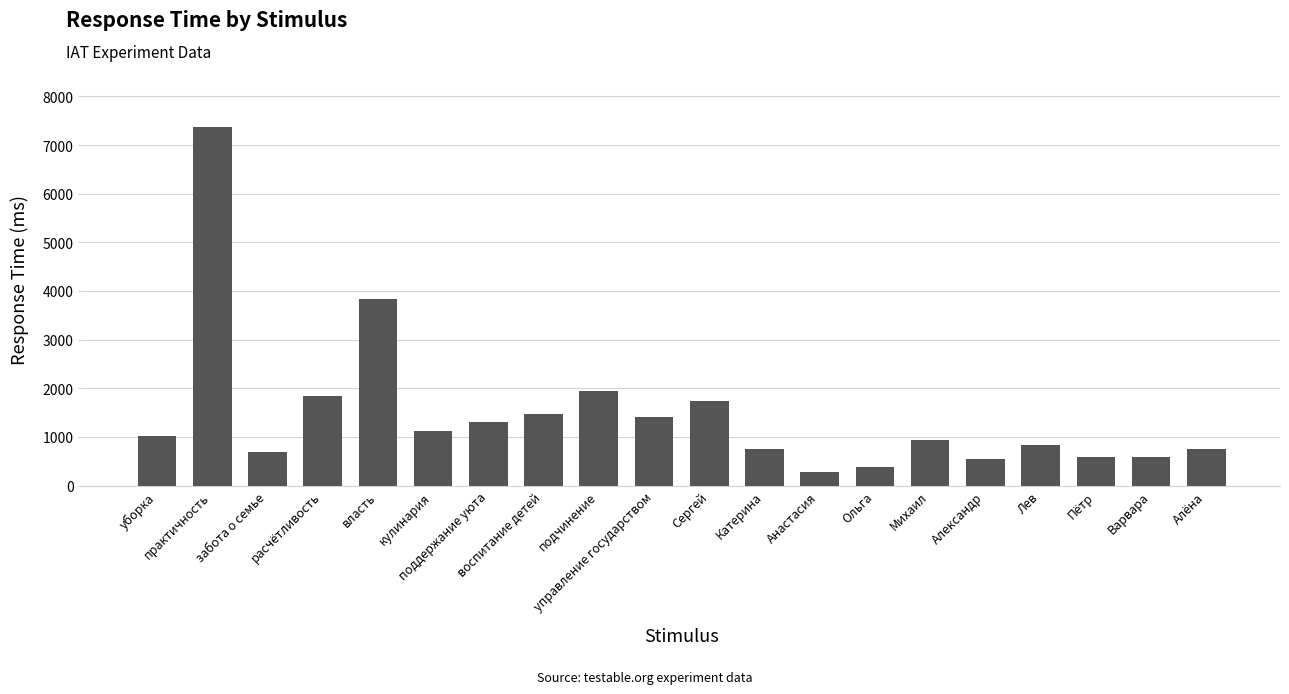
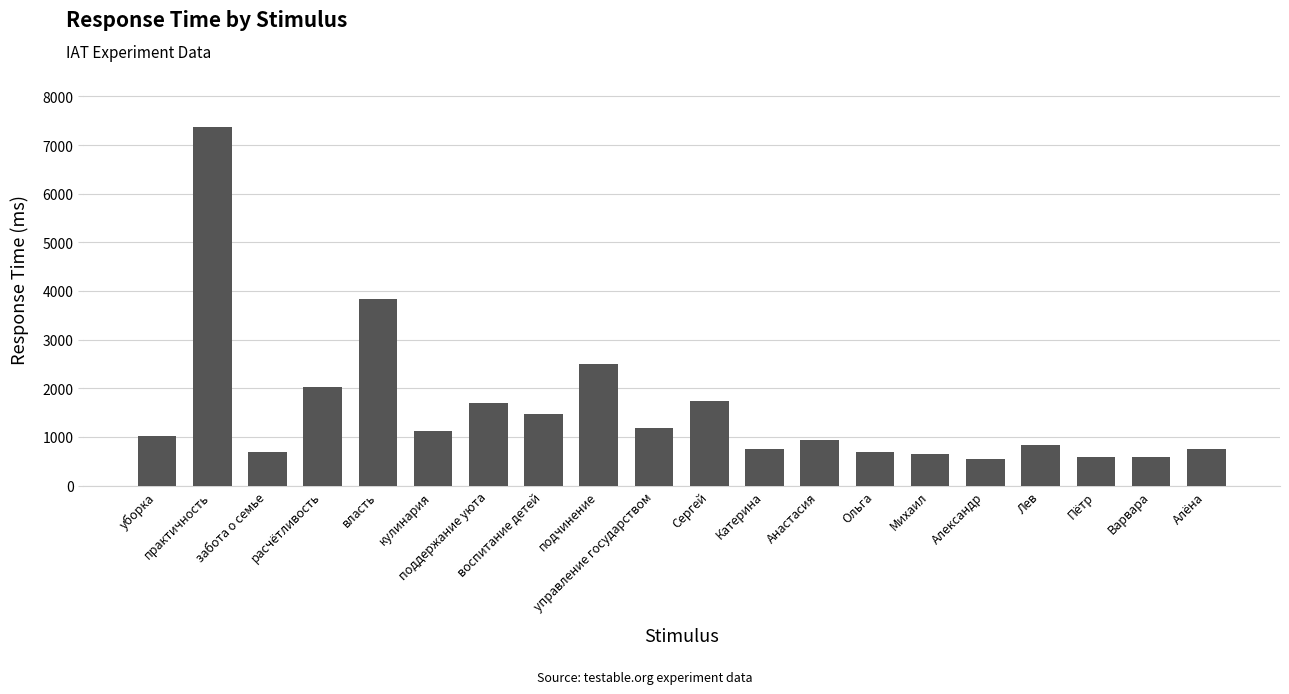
расчётливость: 1800 -> 2000
поддержание уюта: 1300 -> 1700
подчинение: 2000 -> 2500
управление государством: 1400 -> 1200
Анастасия: 300 -> 900
Ольга: 400 -> 700
Михаил: 900 -> 700
